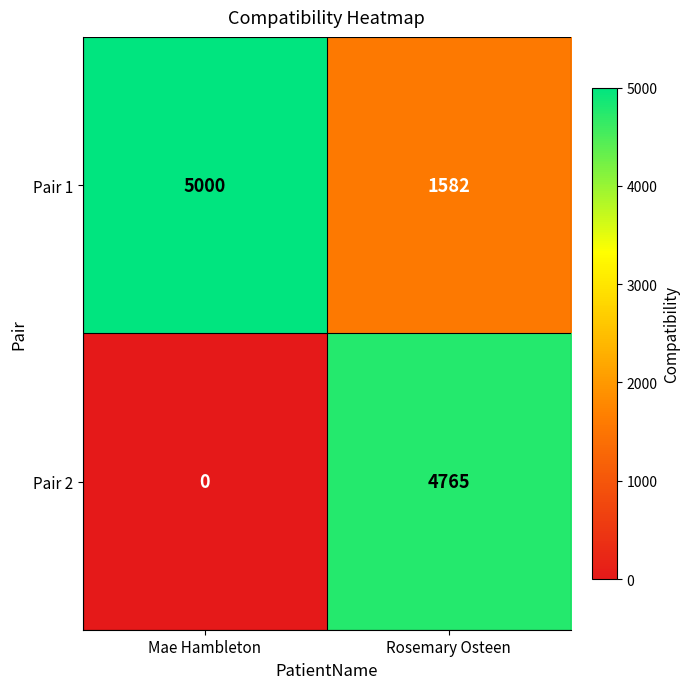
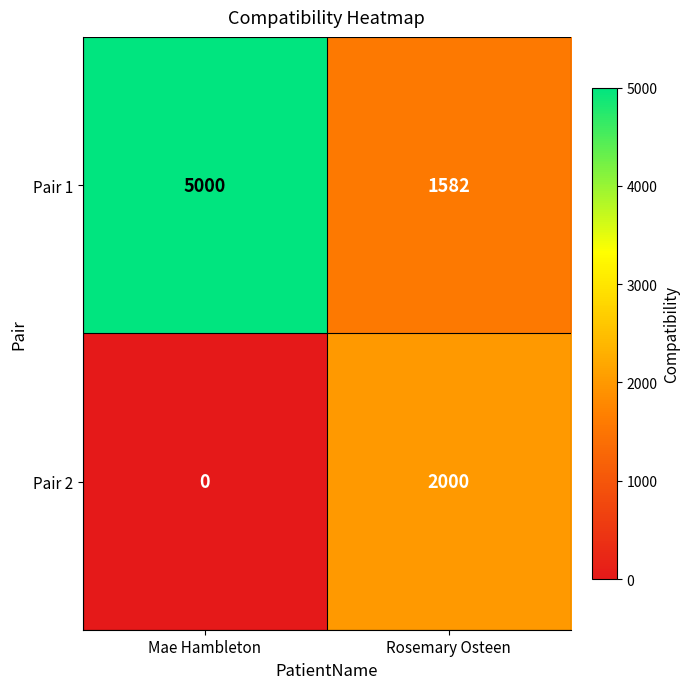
Pair 2, Rosemary Osteen: 4765 -> 2000
